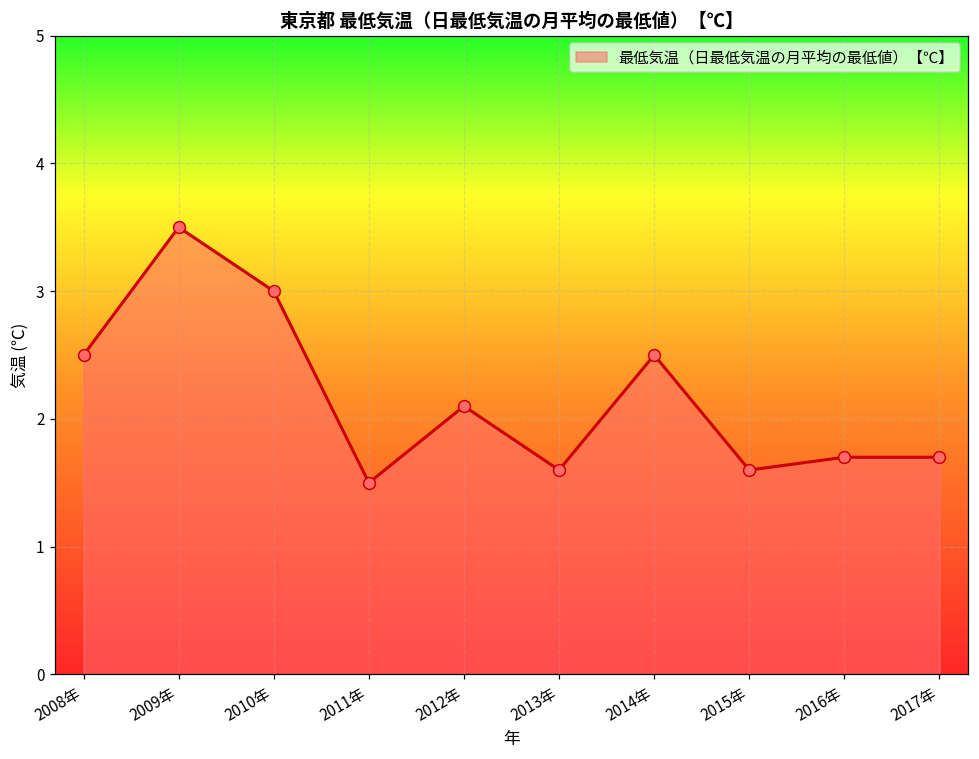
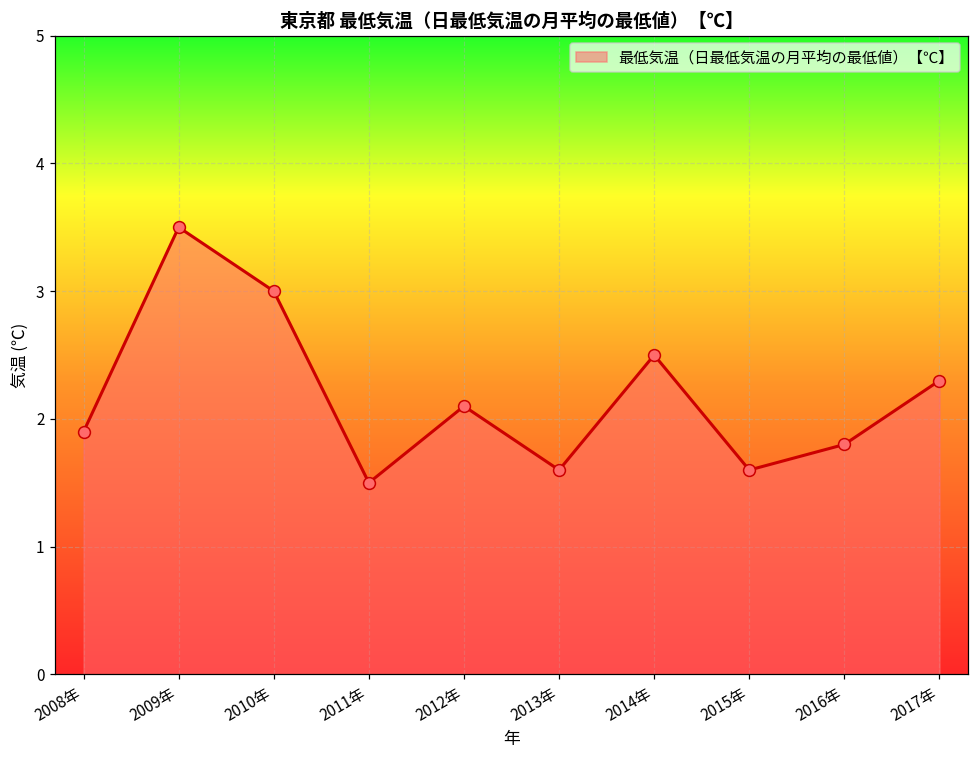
2008年: 2.5 -> 1.9
2016年: 1.7 -> 1.8
2017年: 1.7 -> 2.3
